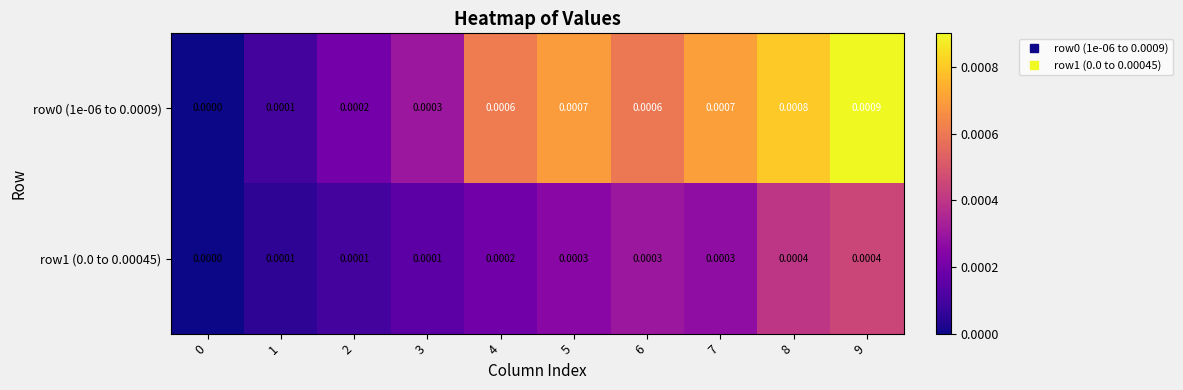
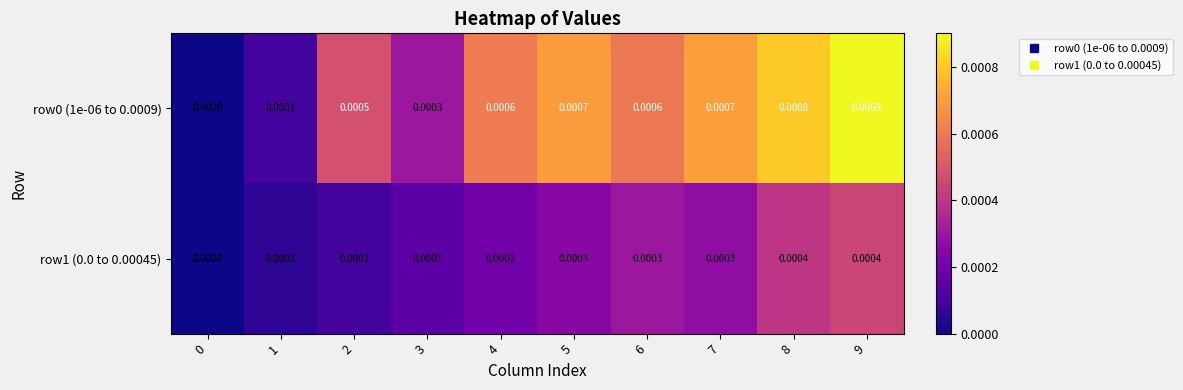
row0 (1e-06 to 0.0009), 2: 0.0002 -> 0.0005
